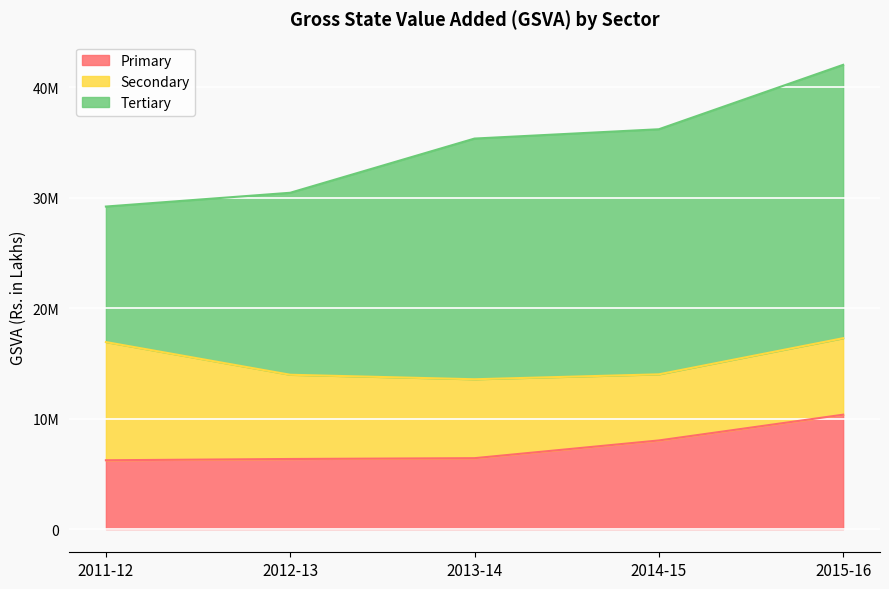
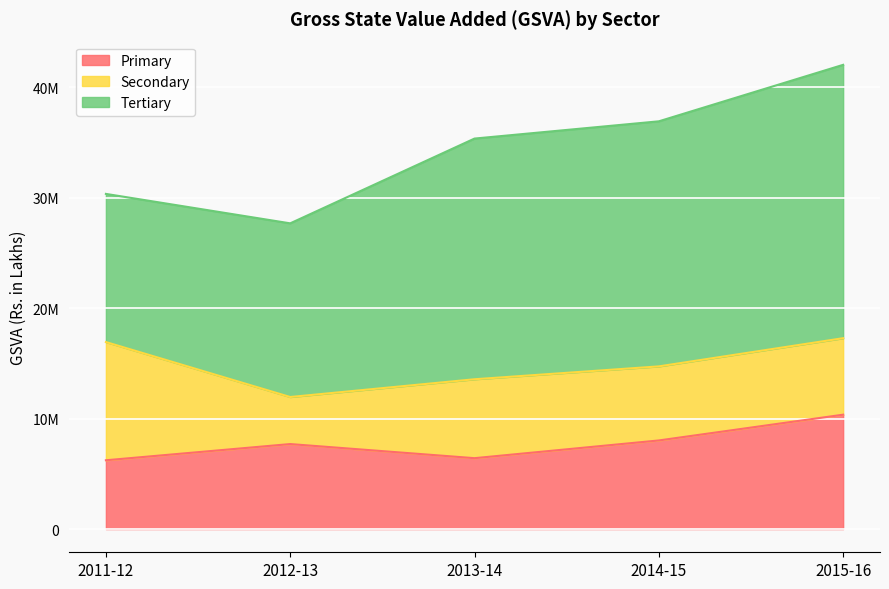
Tertiary, 2011-12: 12300000 -> 13400000
Primary, 2012-13: 6300000 -> 7700000
Secondary, 2012-13: 7600000 -> 4300000
Tertiary, 2012-13: 16500000 -> 15700000
Secondary, 2014-15: 6000000 -> 6700000
